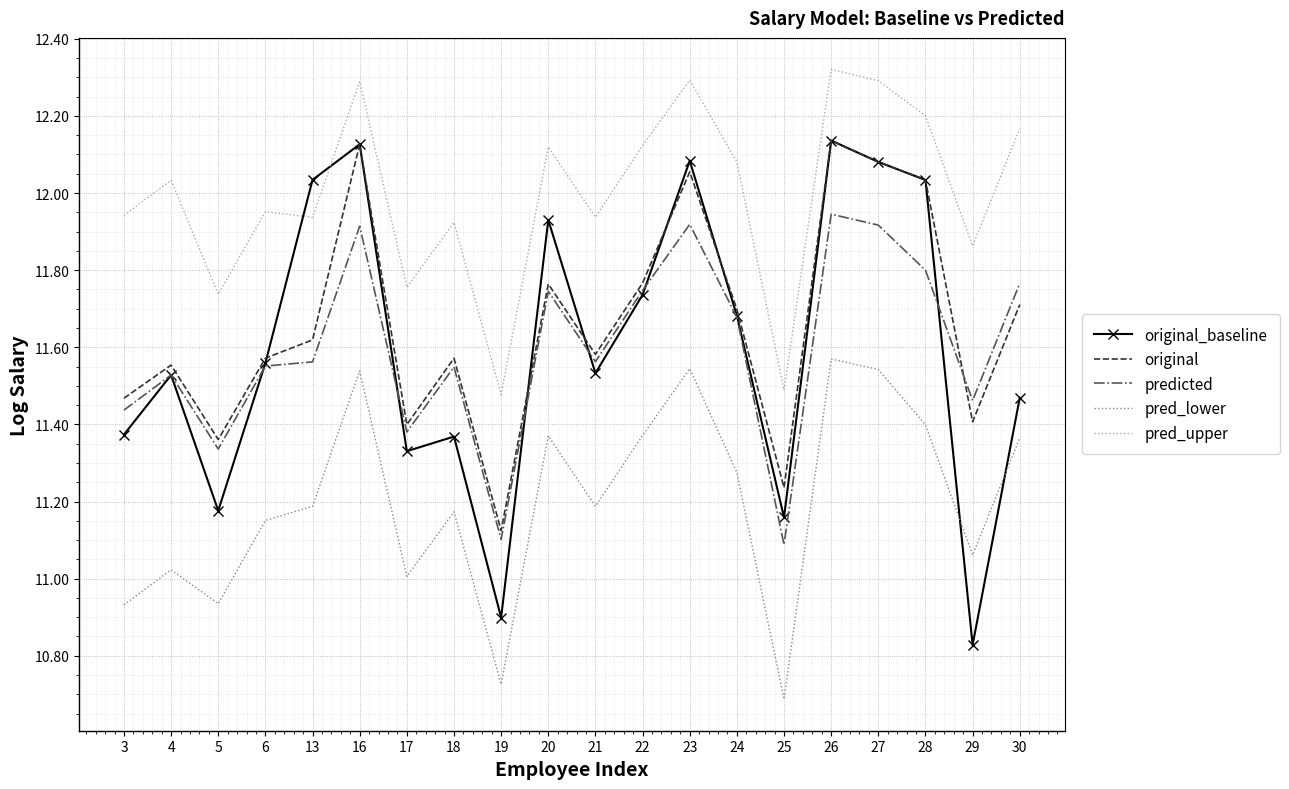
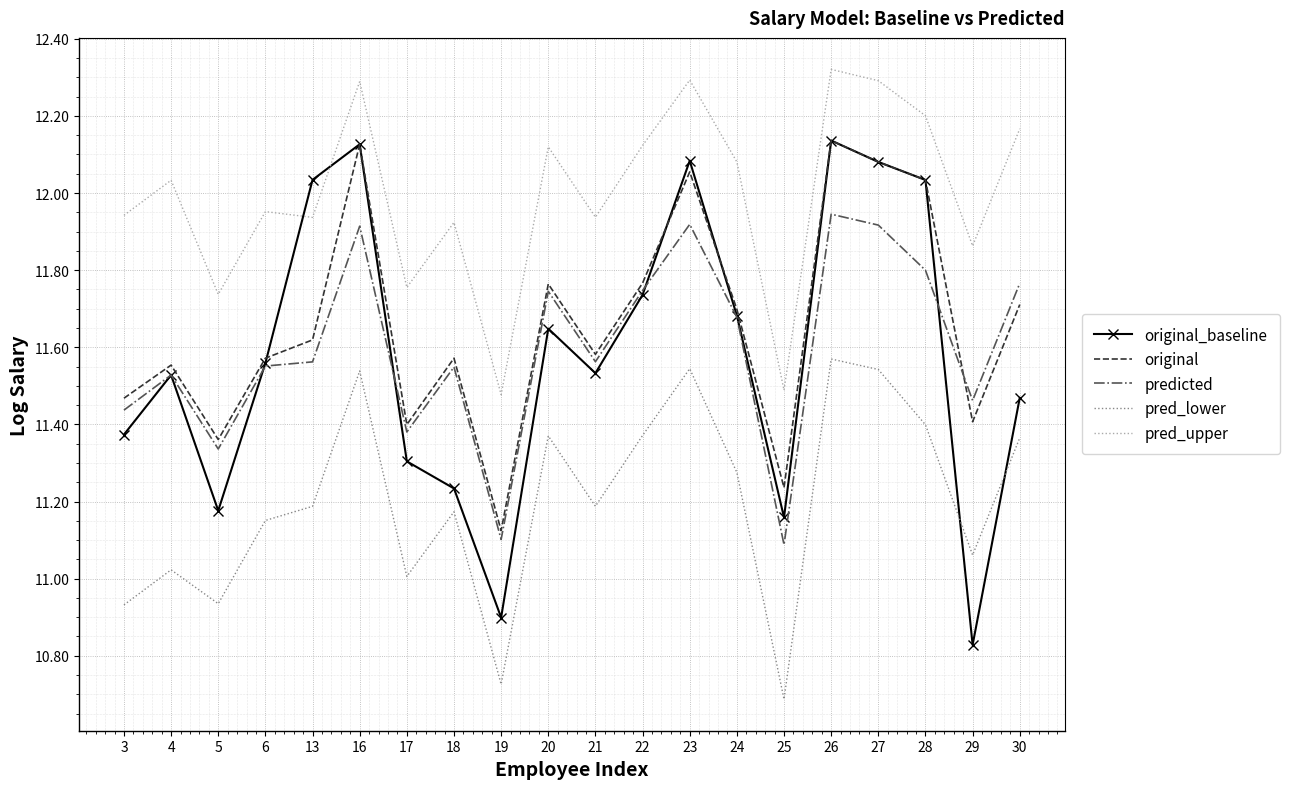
original_baseline, 17: 11.33 -> 11.30
original_baseline, 18: 11.37 -> 11.23
original_baseline, 20: 11.93 -> 11.65
